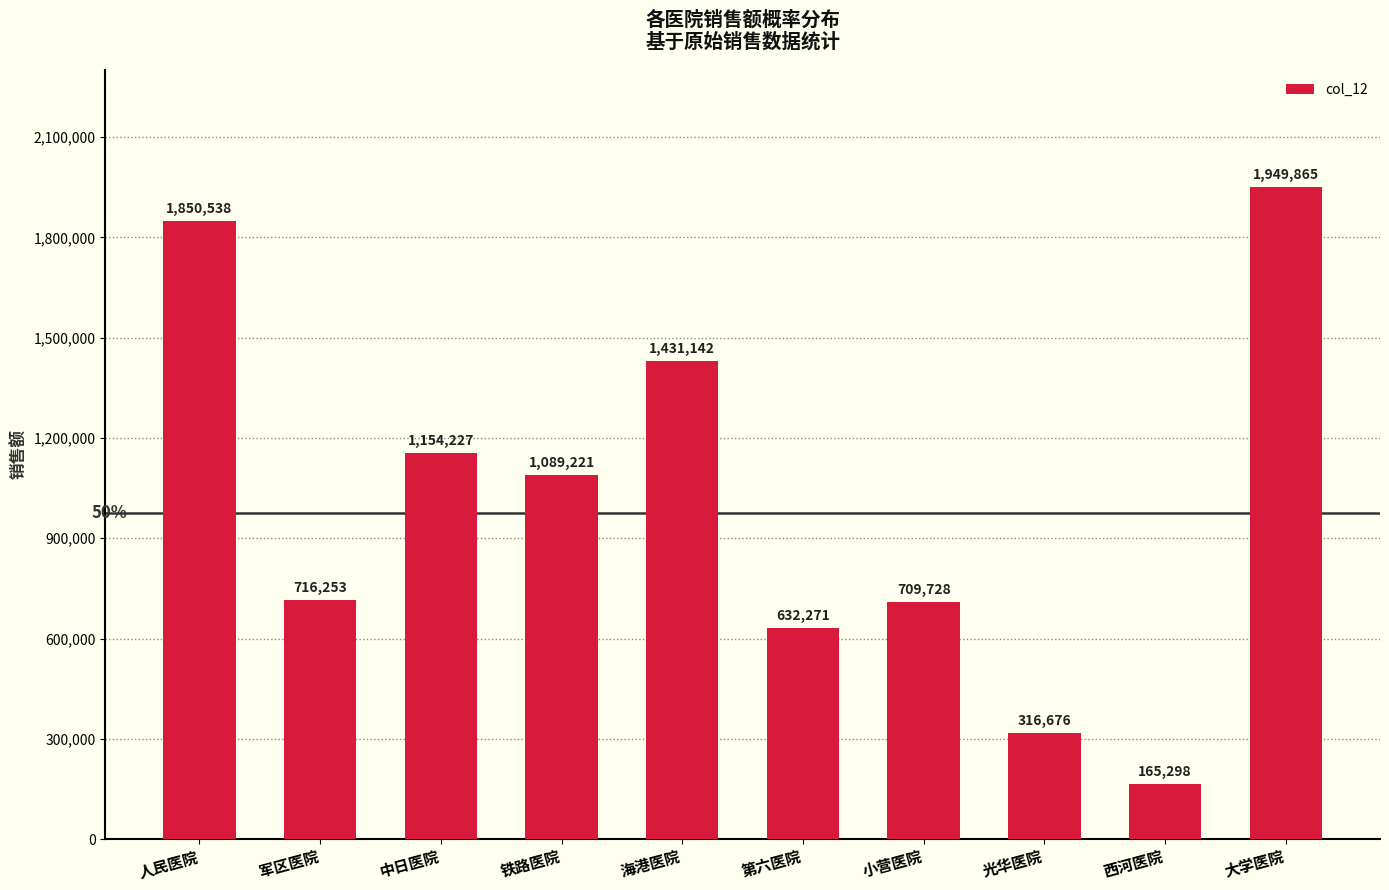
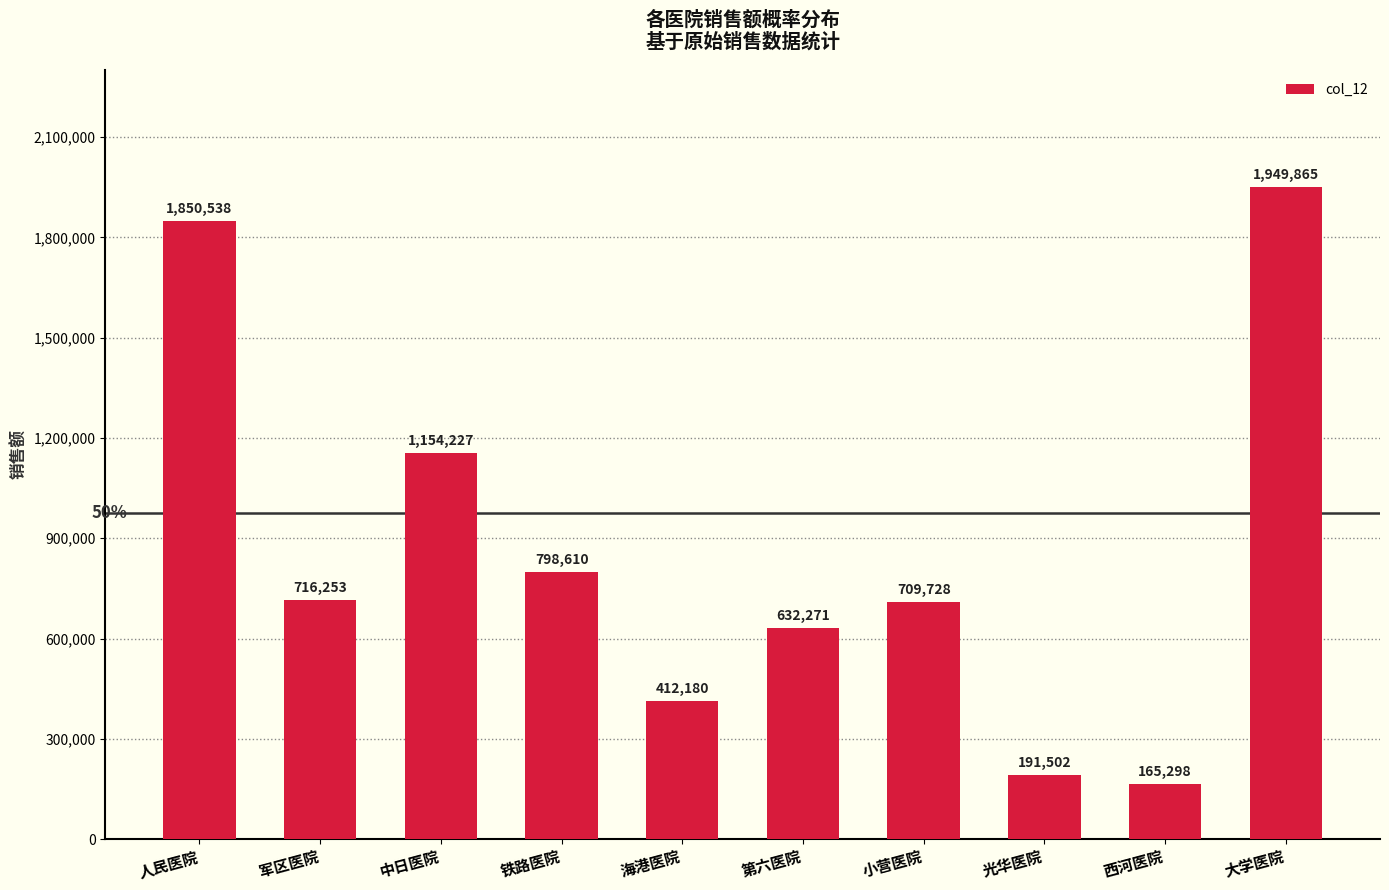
铁路医院: 1,089,221 -> 798,610
海港医院: 1,431,142 -> 412,180
光华医院: 316,676 -> 191,502
